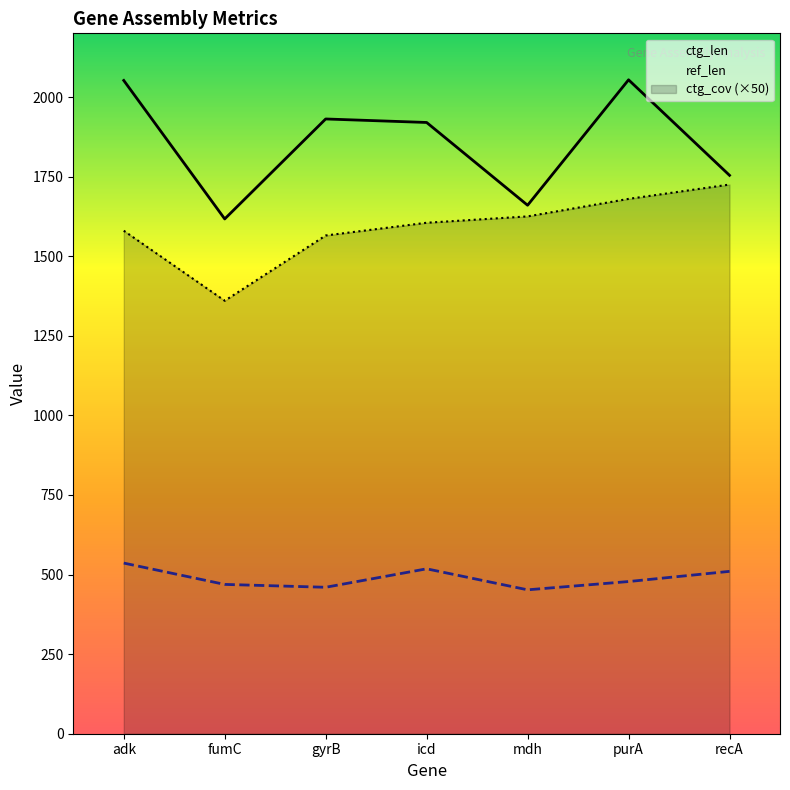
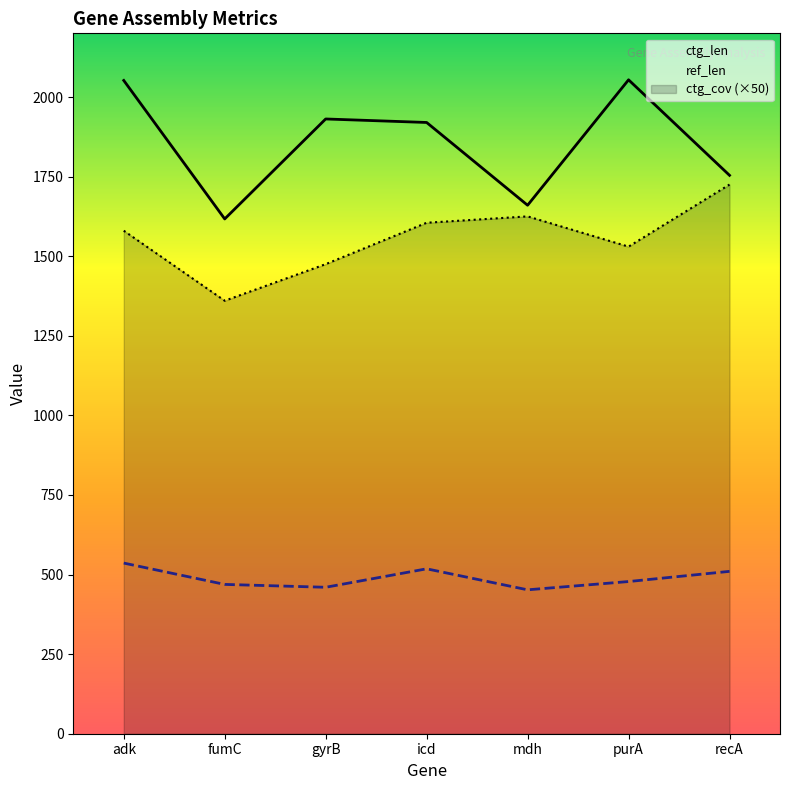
ctg_cov (×50), gyrB: 1570 -> 1480
ctg_cov (×50), purA: 1680 -> 1530
